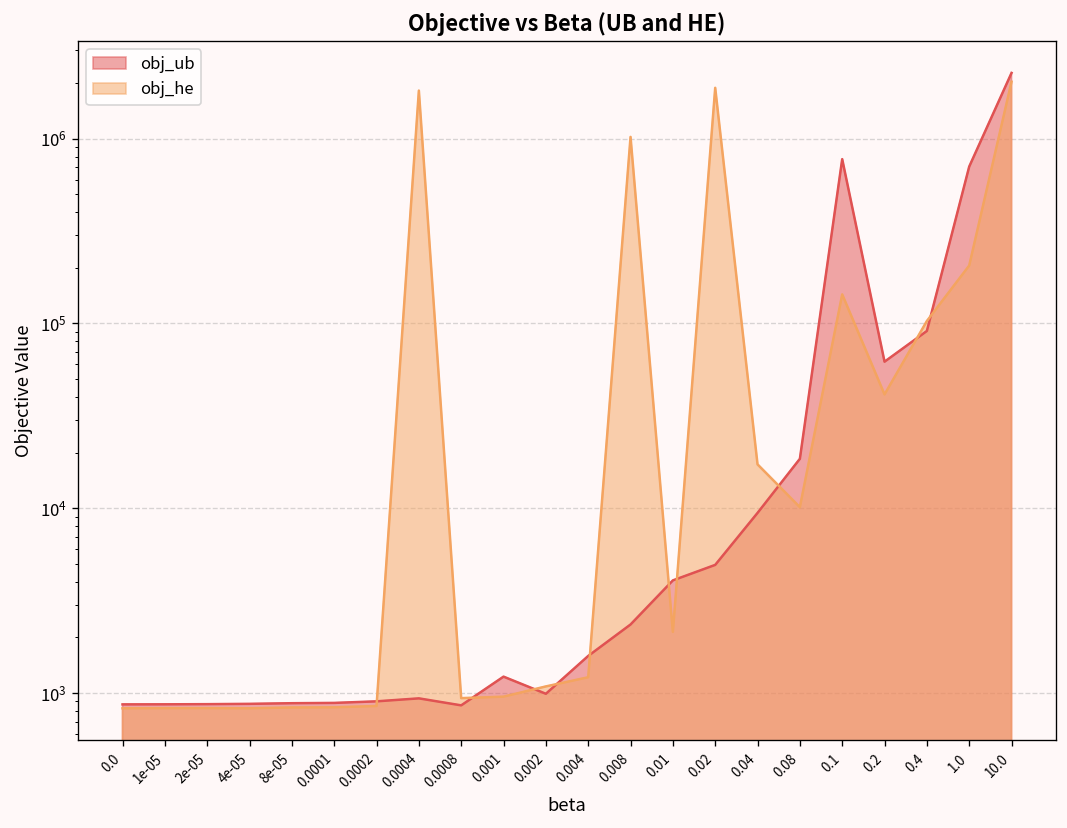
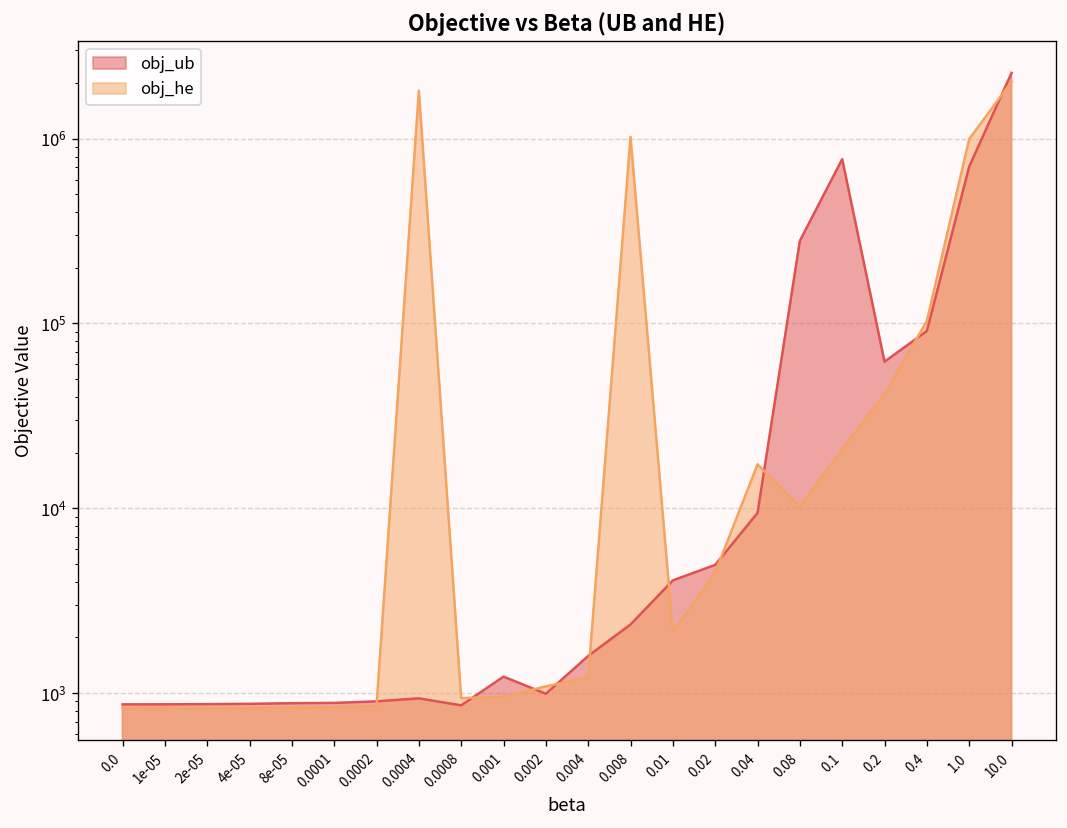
obj_he, 0.02: 1900000 -> 4500
obj_ub, 0.08: 19000 -> 280000
obj_he, 0.1: 140000 -> 21000
obj_he, 1.0: 210000 -> 1000000
